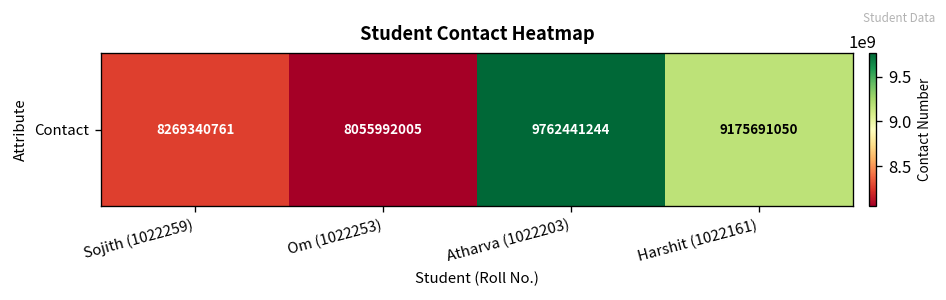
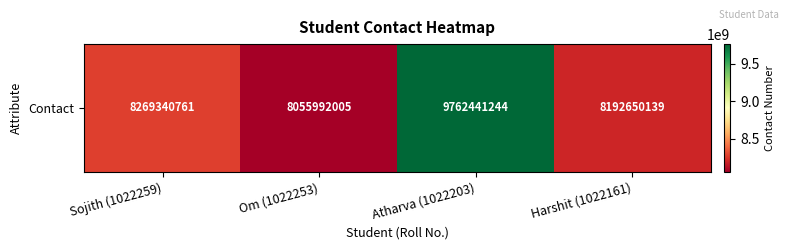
Contact, Harshit (1022161): 9175691050 -> 8192650139
